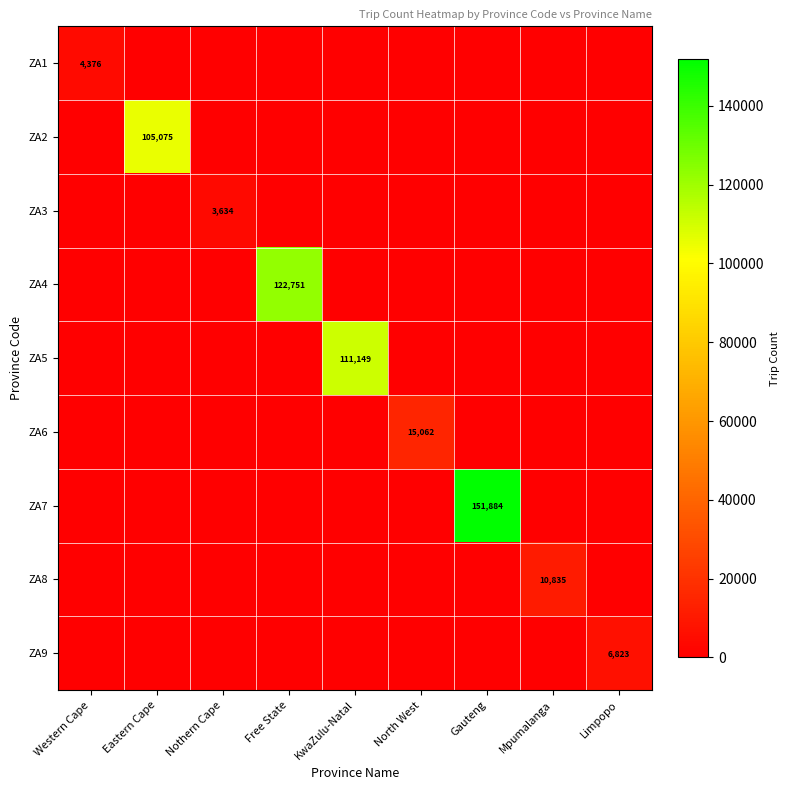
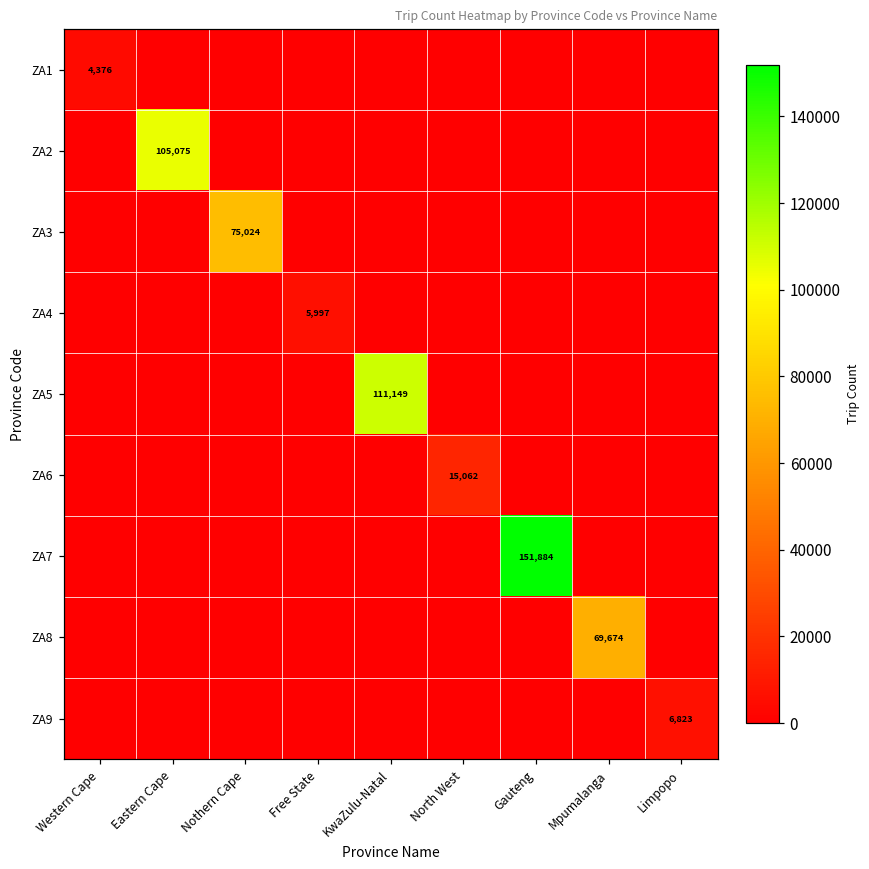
ZA3, Nothern Cape: 3,634 -> 75,024
ZA4, Free State: 122,751 -> 5,997
ZA8, Mpumalanga: 10,835 -> 69,674
